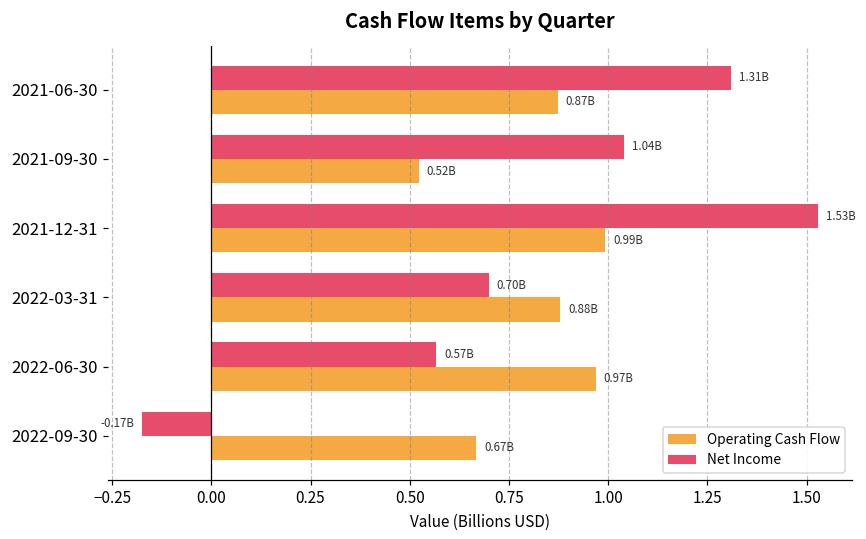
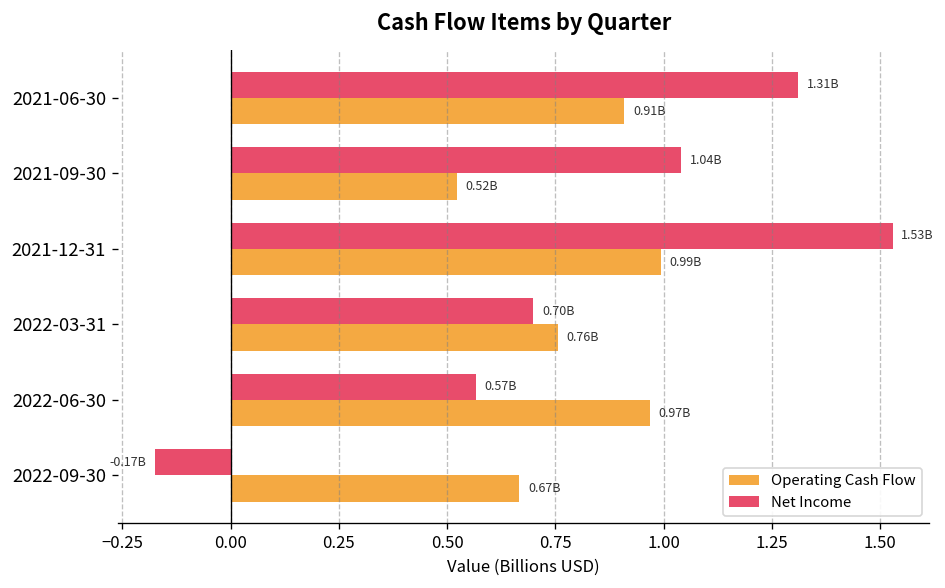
Operating Cash Flow, 2021-06-30: 0.87B -> 0.91B
Operating Cash Flow, 2022-03-31: 0.88B -> 0.76B
